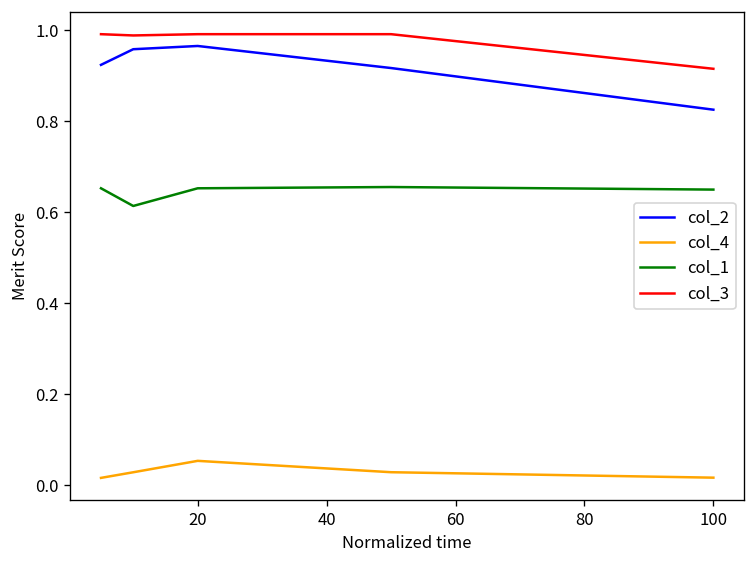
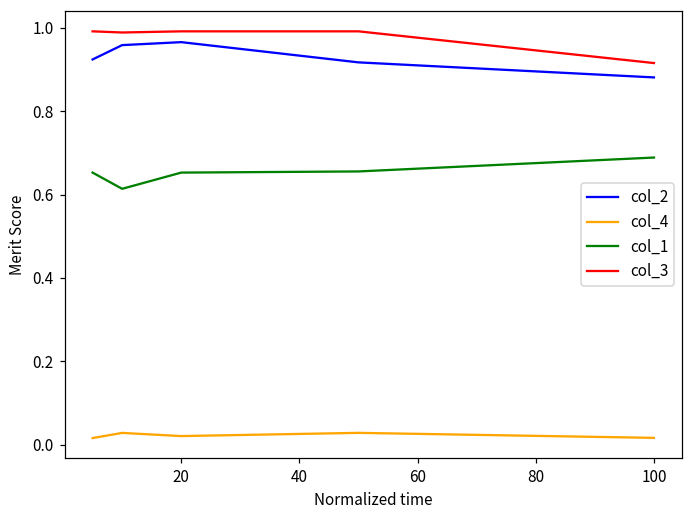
col_4, 20: 0.05 -> 0.02
col_2, 100: 0.83 -> 0.88
col_1, 100: 0.65 -> 0.69
